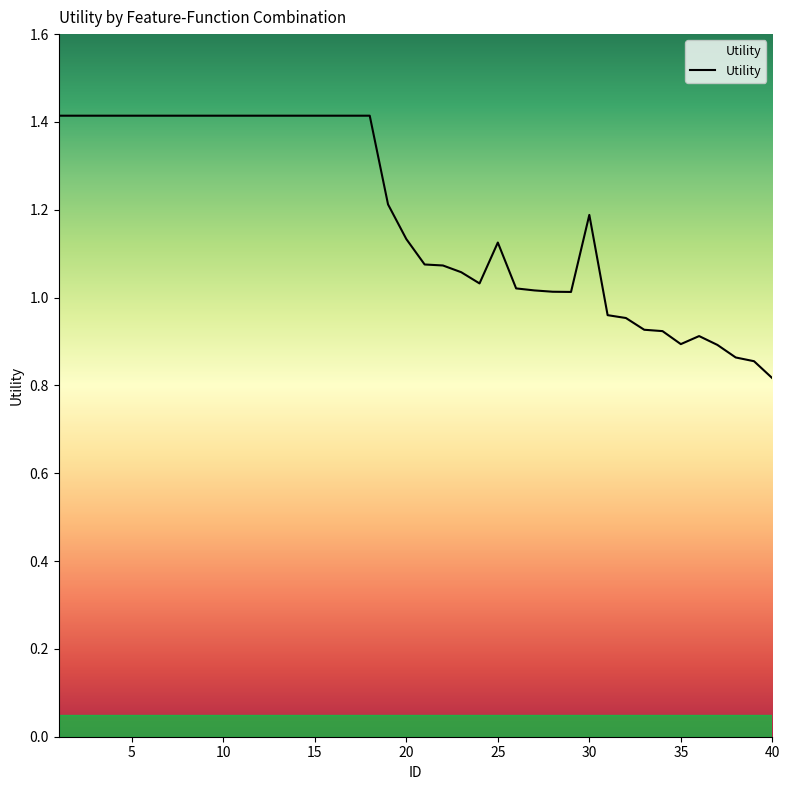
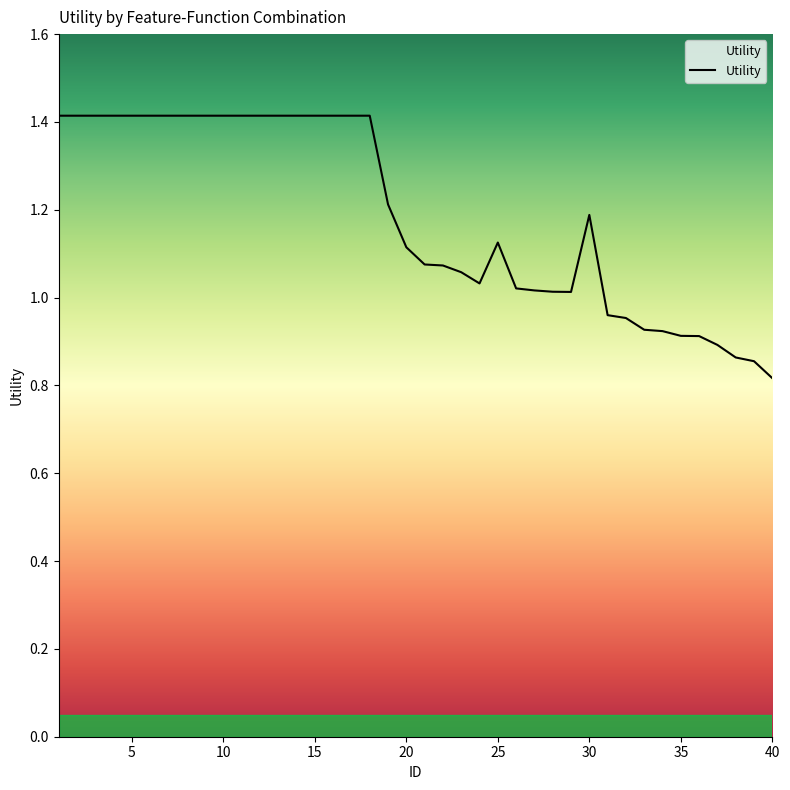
20: 1.13 -> 1.11
35: 0.89 -> 0.91
